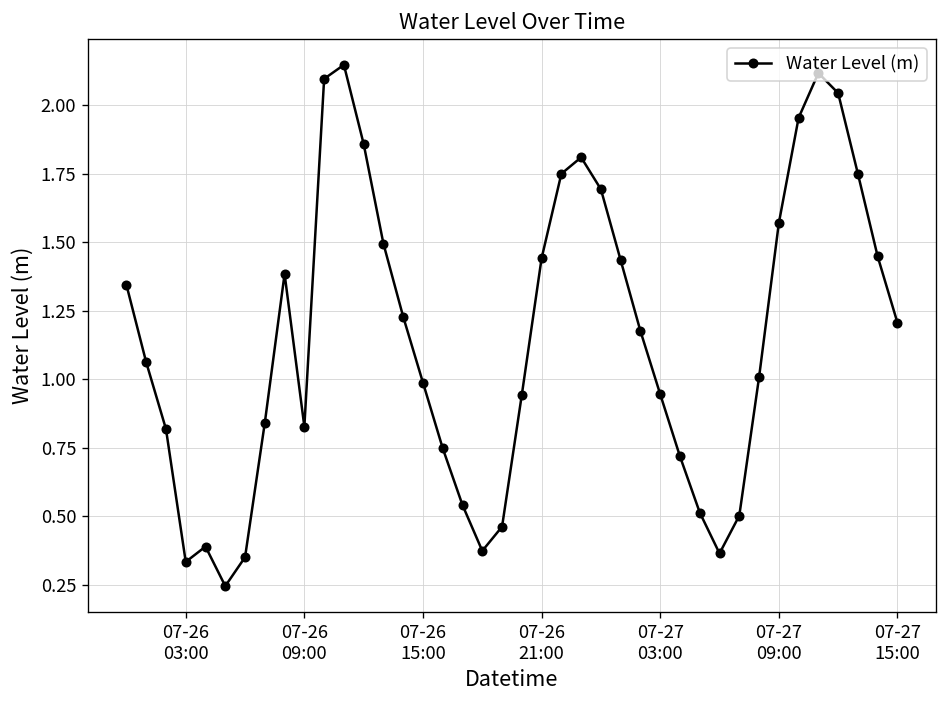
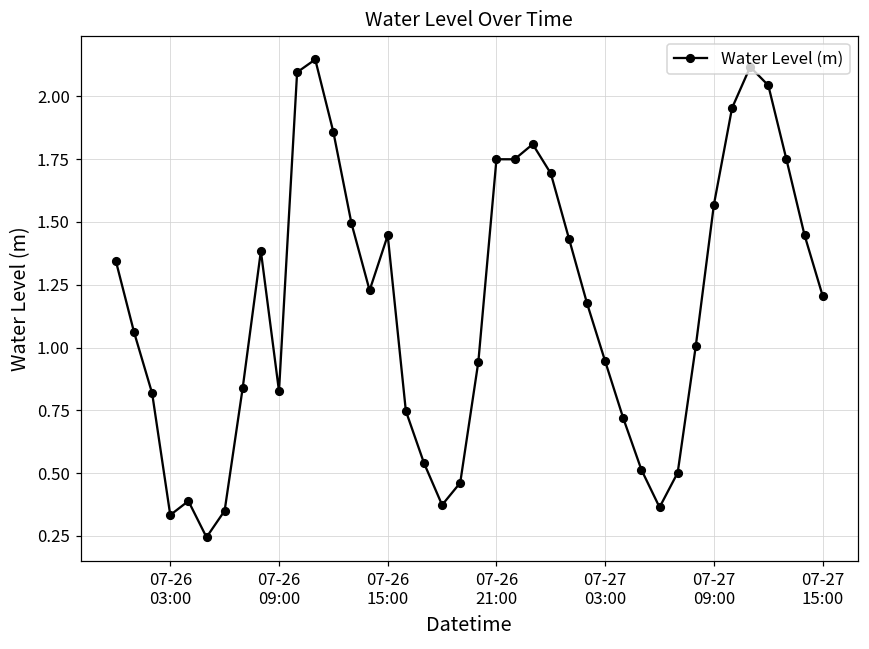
07-26 15:00: 0.99 -> 1.45
07-26 21:00: 1.44 -> 1.75
